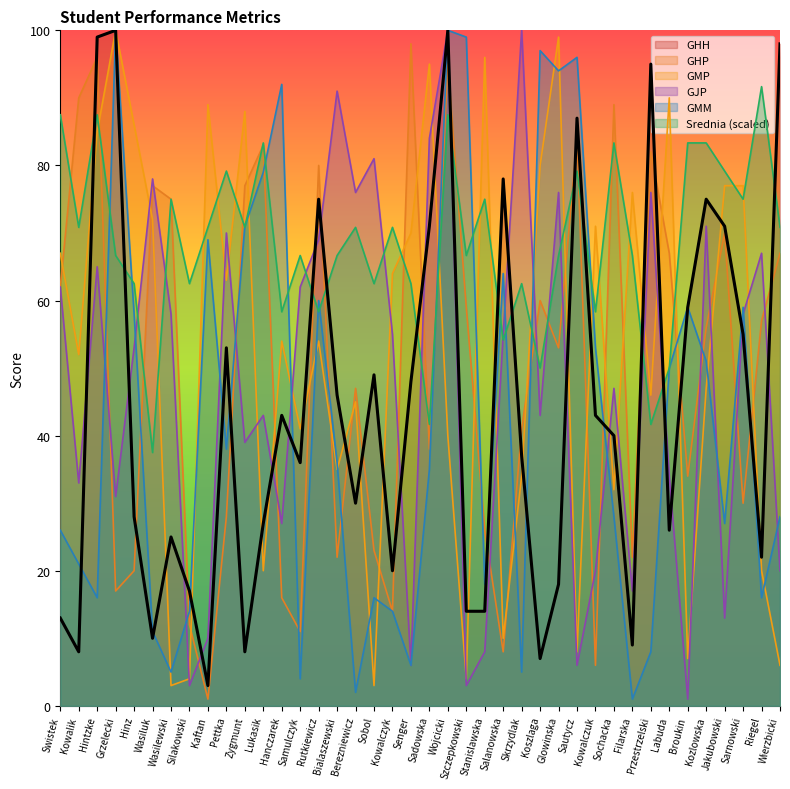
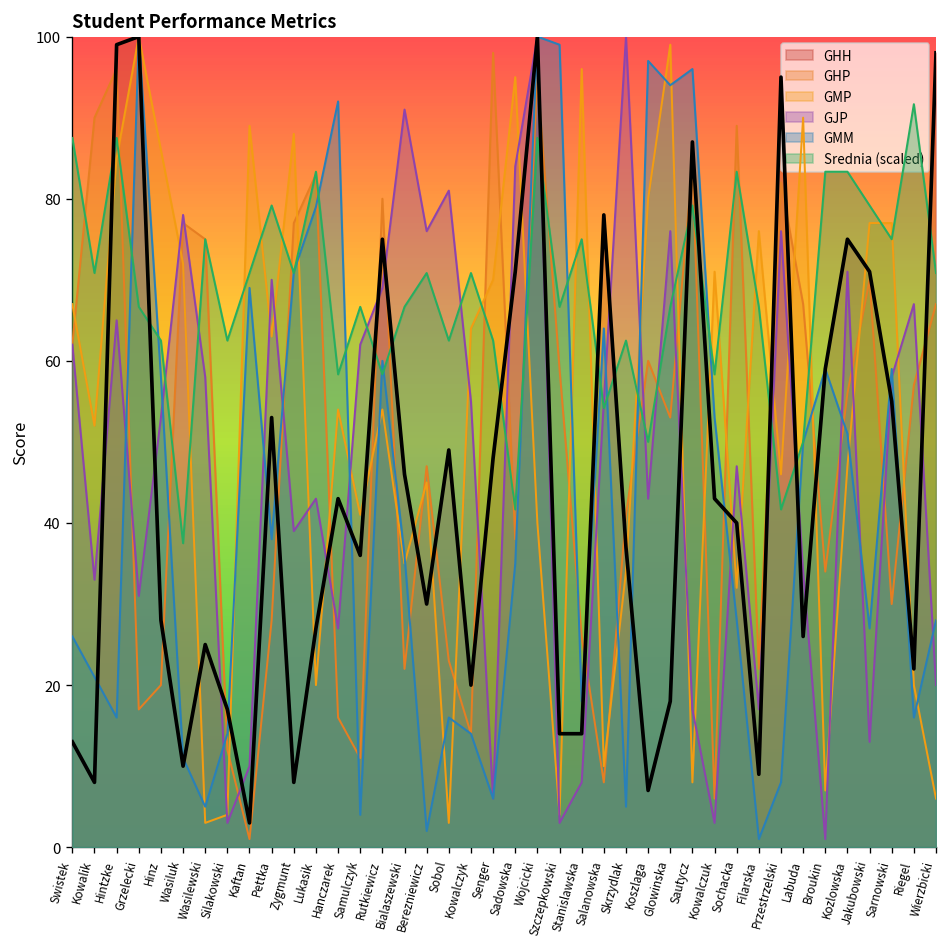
GJP, Sautycz: 6 -> 17
GJP, Kowalczuk: 20 -> 3
